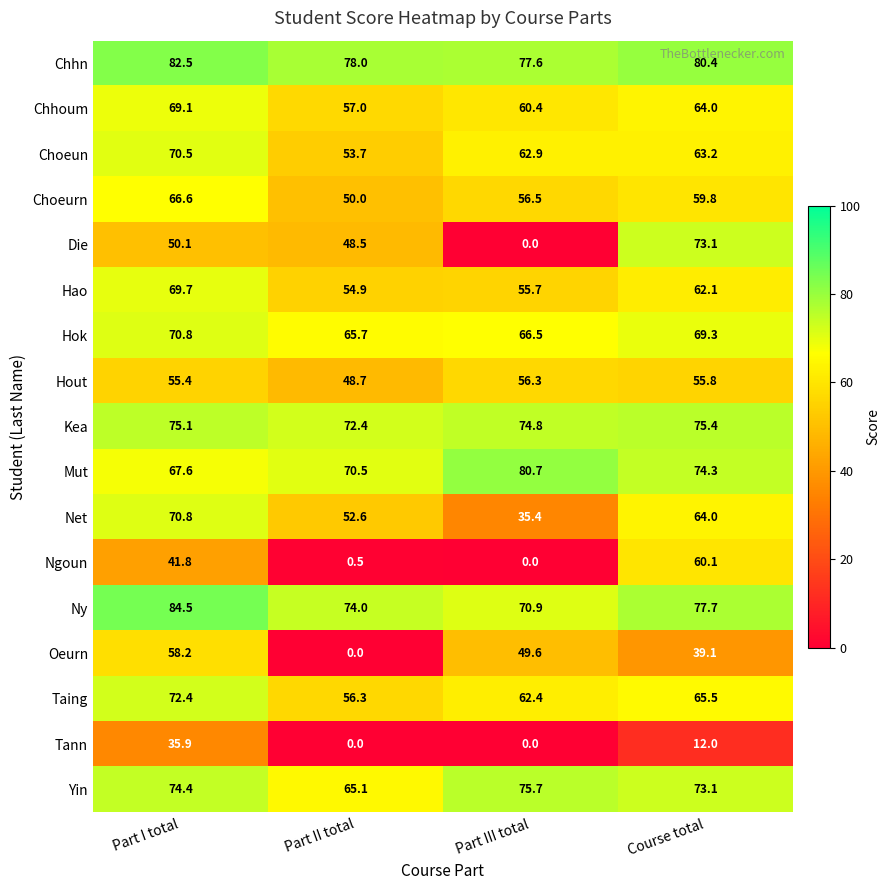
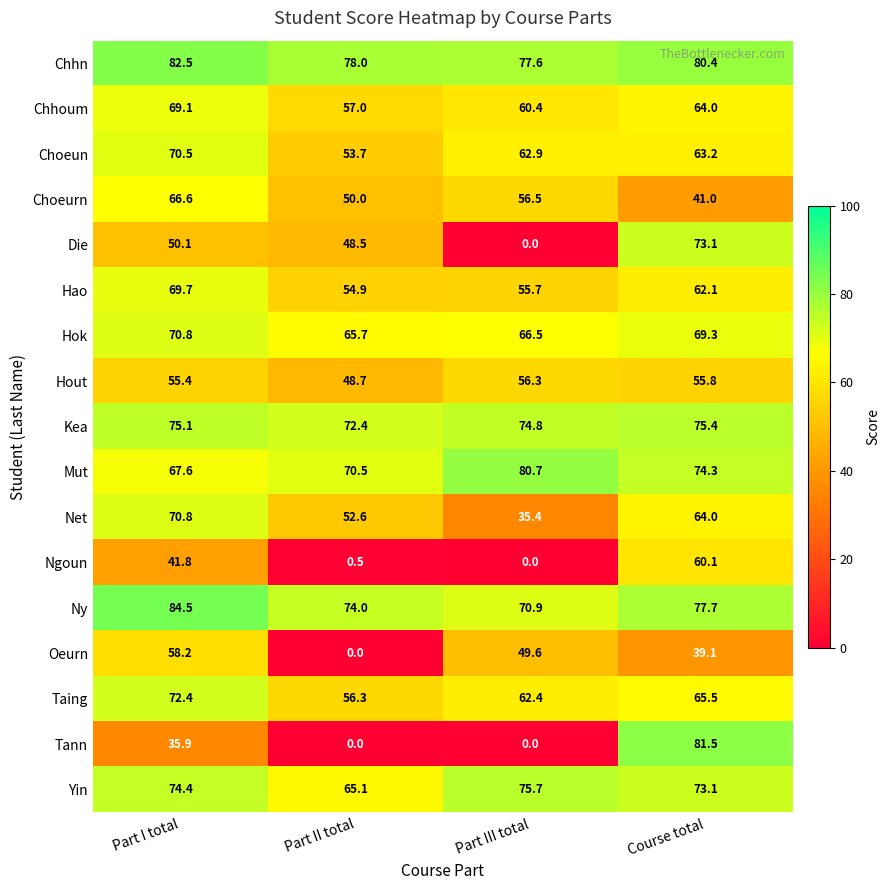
Choeurn, Course total: 59.8 -> 41.0
Tann, Course total: 12.0 -> 81.5
